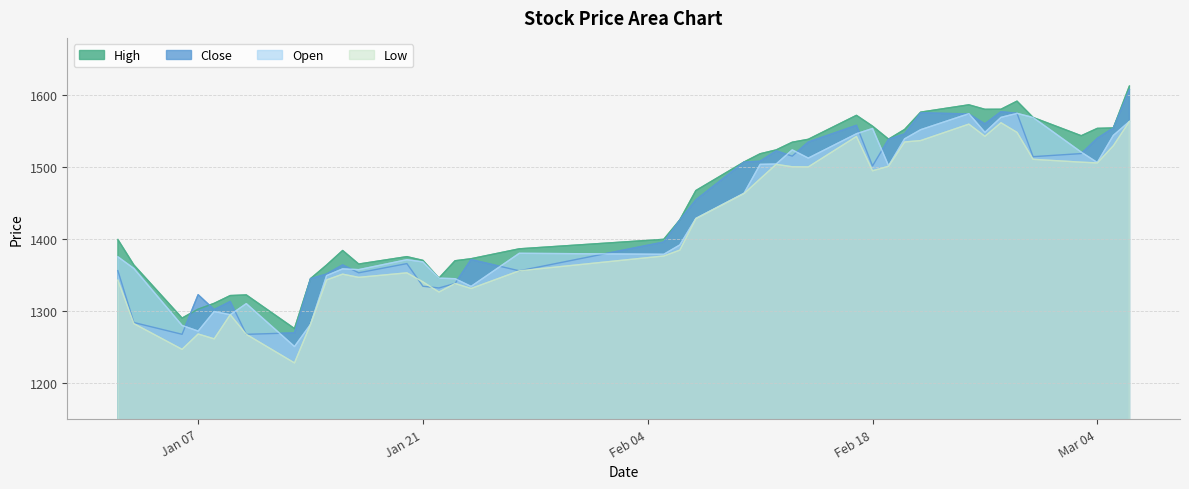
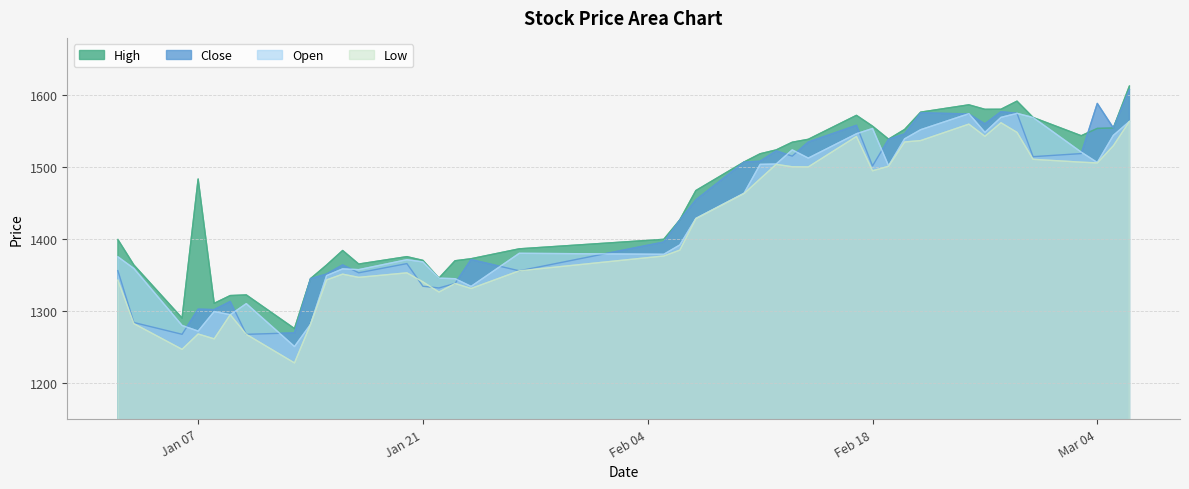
High, Jan 07: 1300 -> 1480
Close, Jan 07: 1320 -> 1300
Close, Mar 04: 1540 -> 1590
